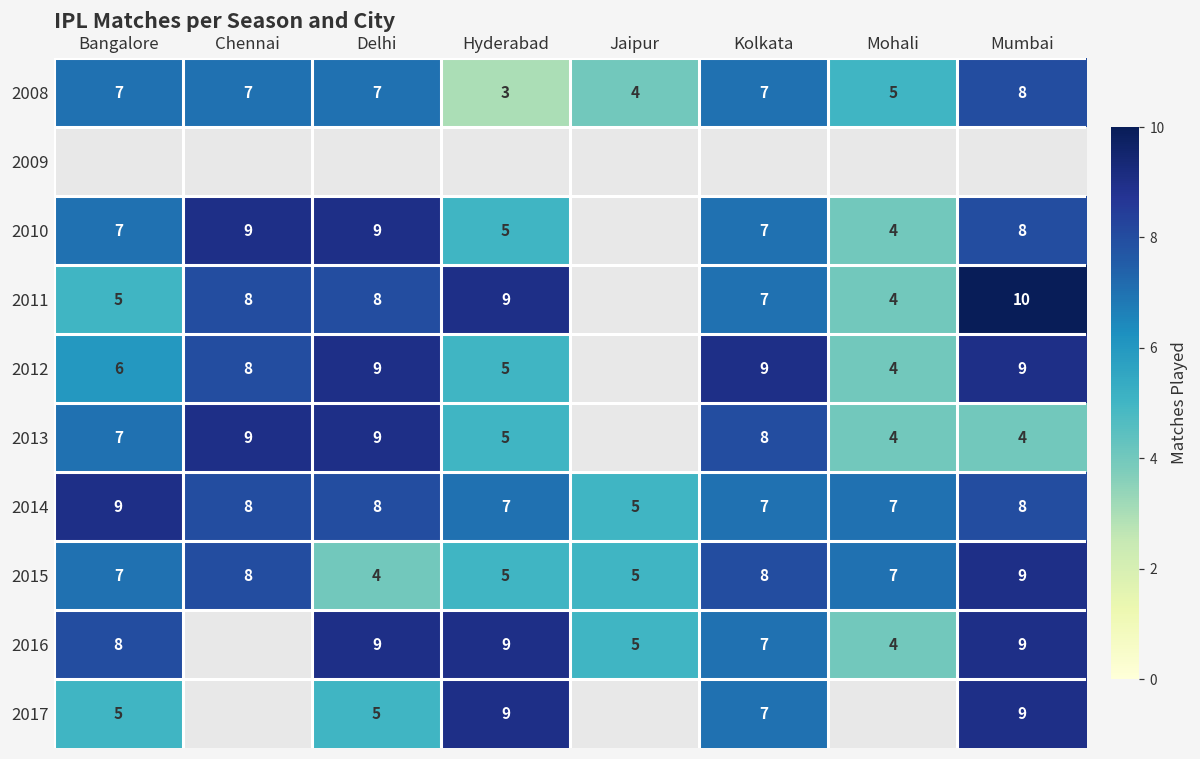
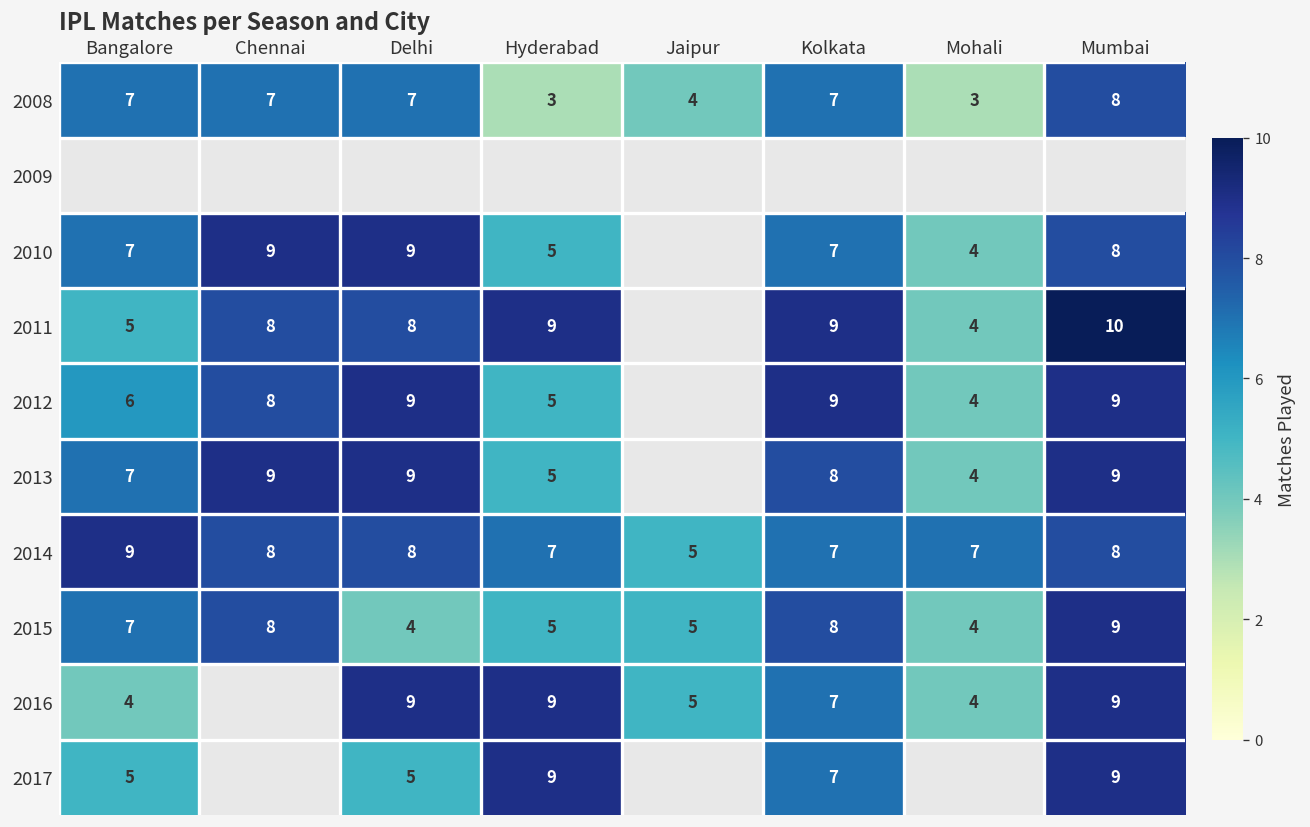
2008, Mohali: 5 -> 3
2011, Kolkata: 7 -> 9
2013, Mumbai: 4 -> 9
2015, Mohali: 7 -> 4
2016, Bangalore: 8 -> 4
